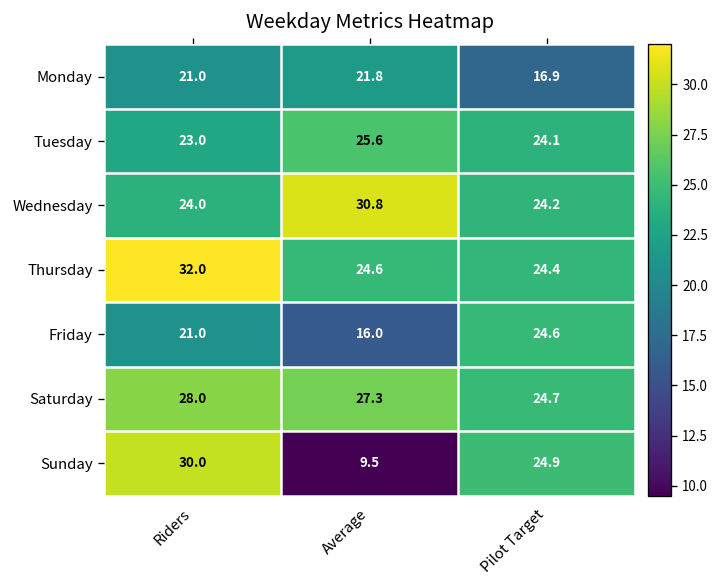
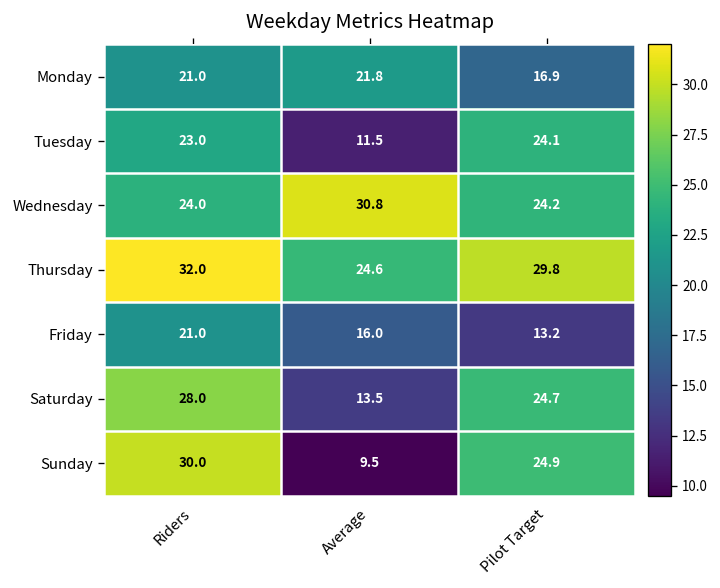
Tuesday, Average: 25.6 -> 11.5
Thursday, Pilot Target: 24.4 -> 29.8
Friday, Pilot Target: 24.6 -> 13.2
Saturday, Average: 27.3 -> 13.5
